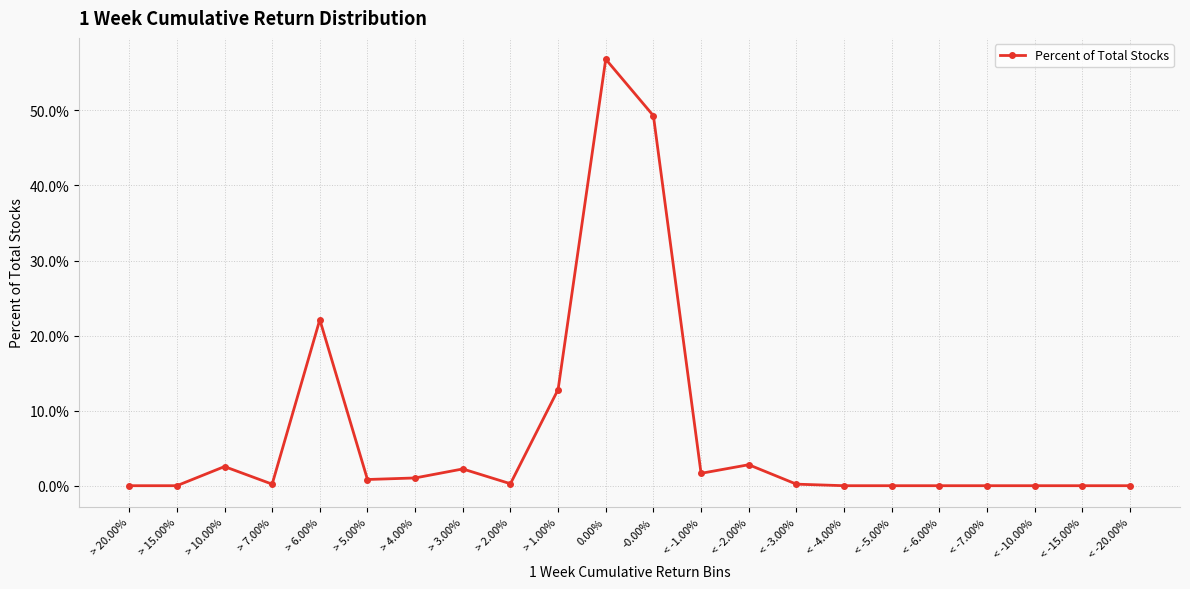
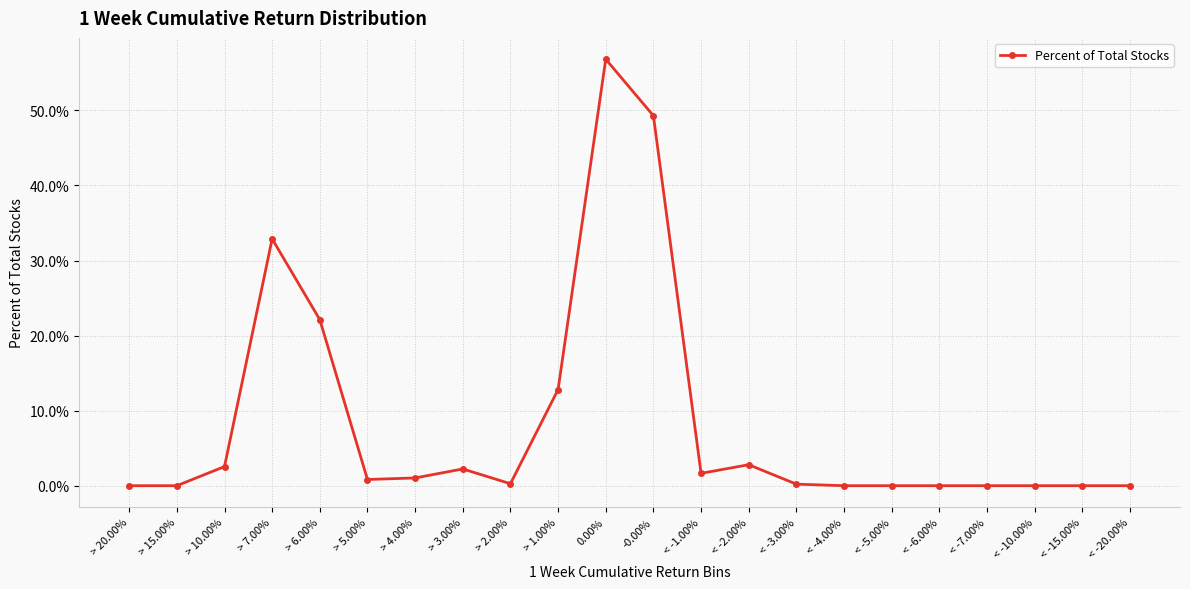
> 7.00%: 0% -> 33%
